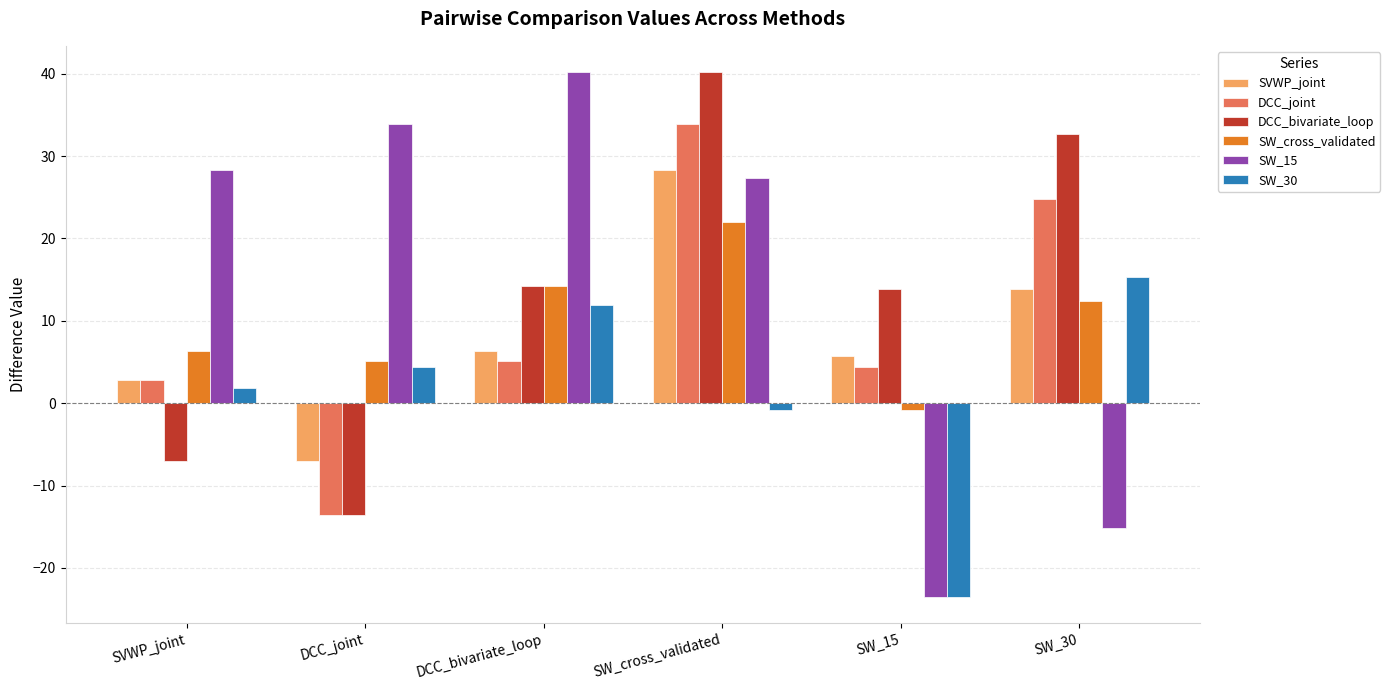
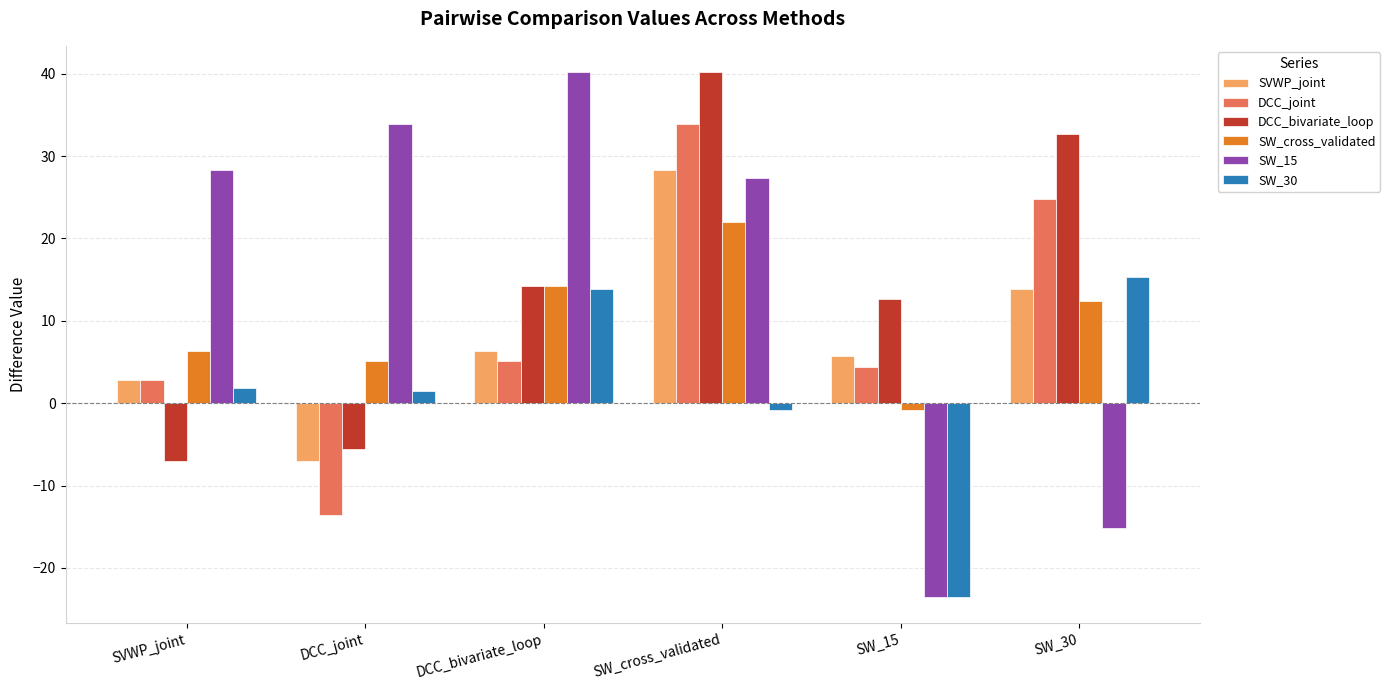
DCC_bivariate_loop, DCC_joint: -14 -> -6
SW_30, DCC_joint: 4 -> 2
SW_30, DCC_bivariate_loop: 12 -> 14
DCC_bivariate_loop, SW_15: 14 -> 13
